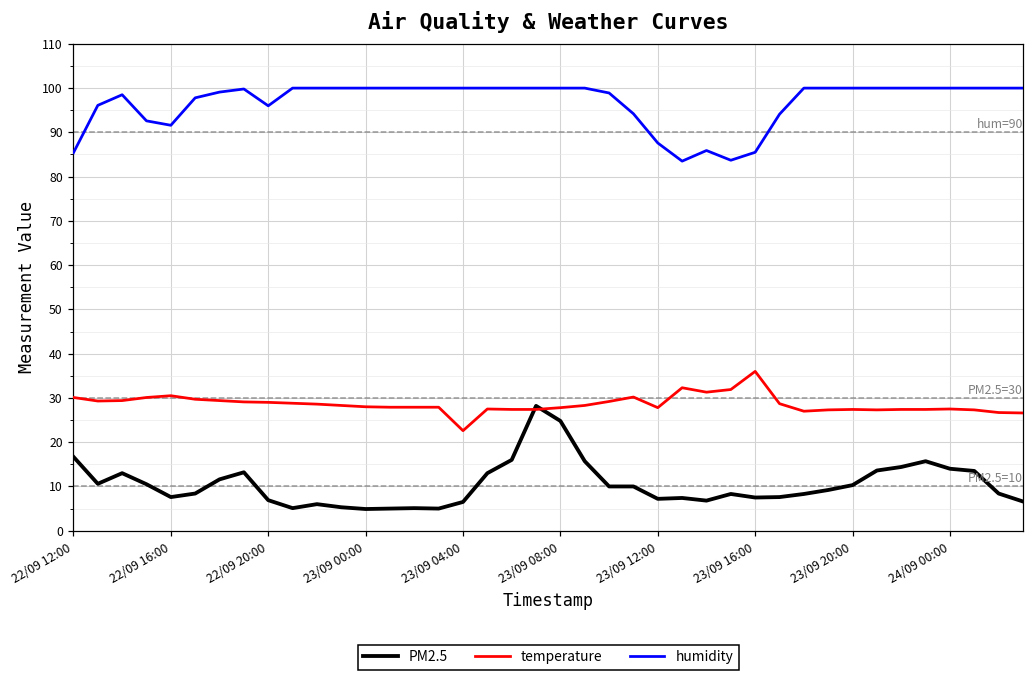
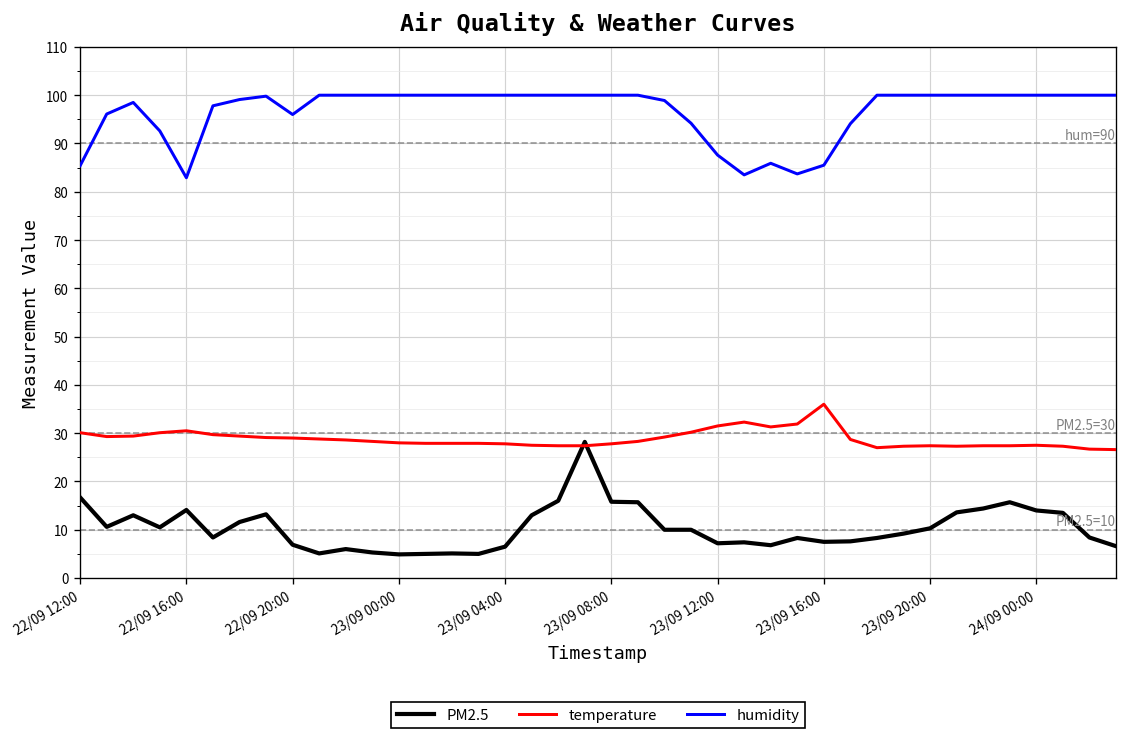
PM2.5, 22/09 16:00: 8 -> 14
humidity, 22/09 16:00: 92 -> 83
temperature, 23/09 04:00: 23 -> 28
PM2.5, 23/09 08:00: 25 -> 16
temperature, 23/09 12:00: 28 -> 32
